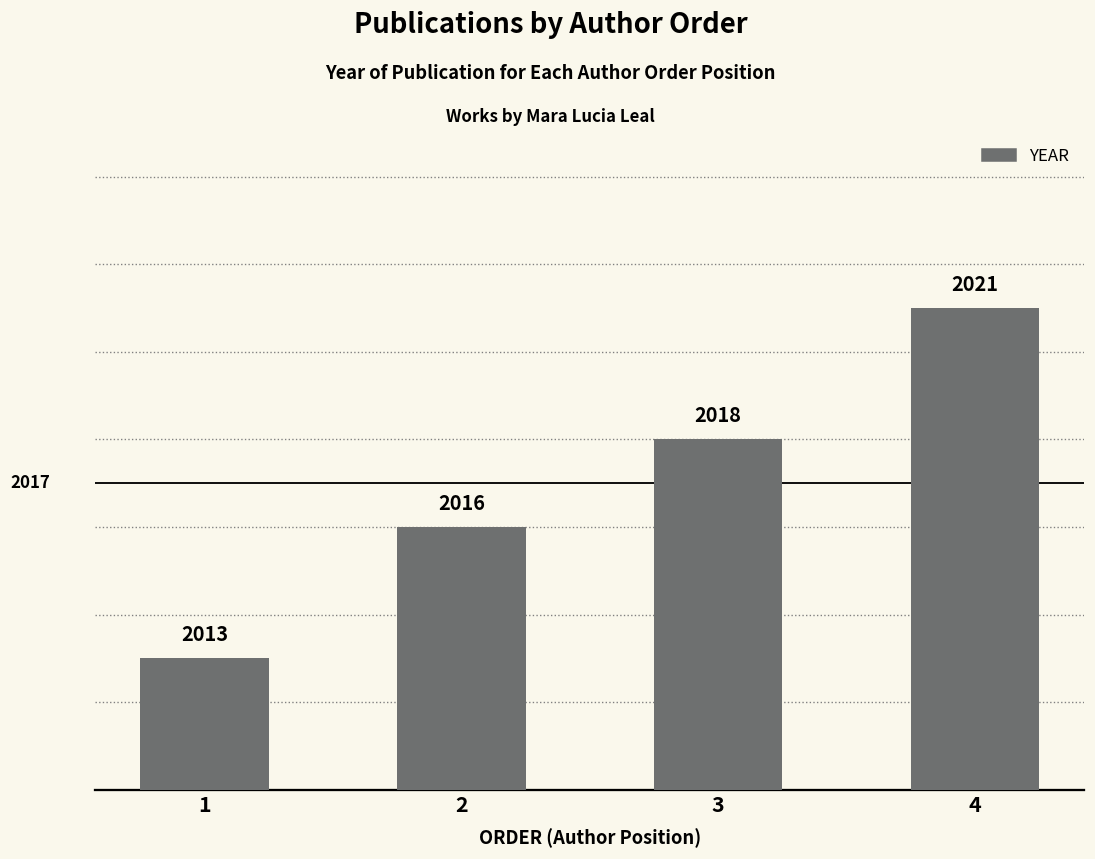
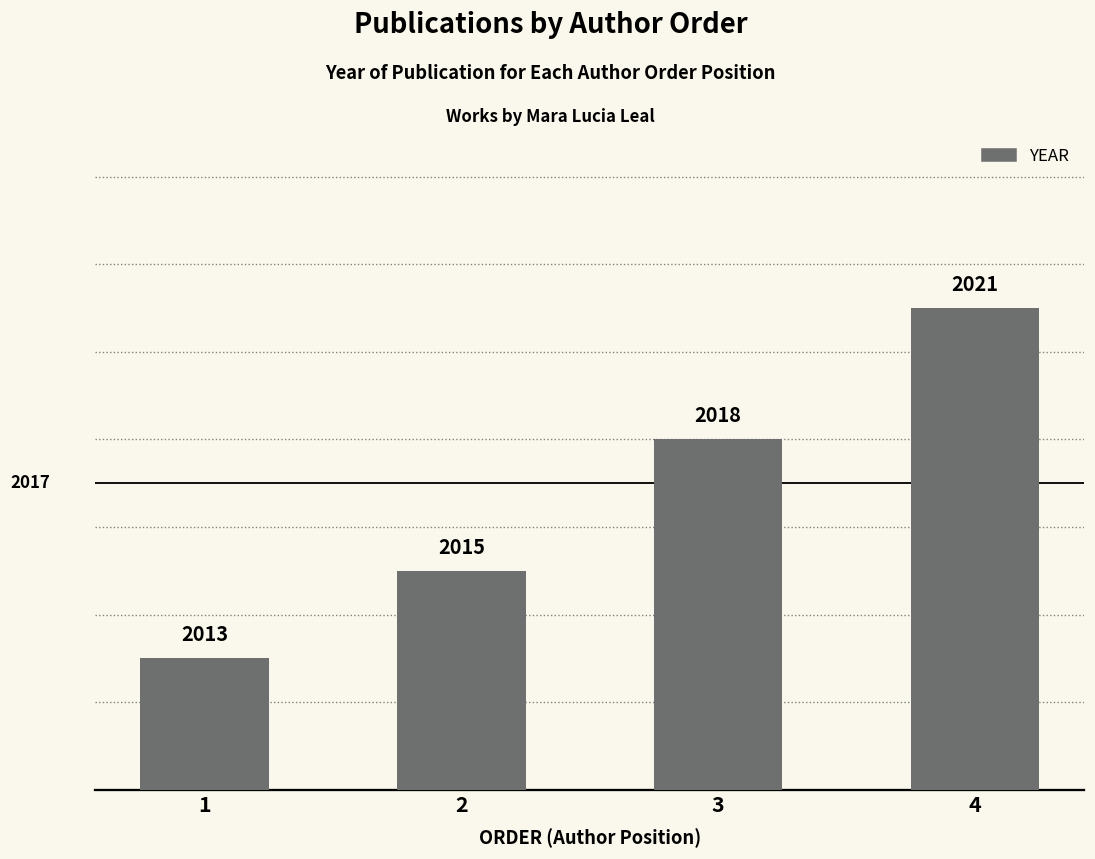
2: 2016 -> 2015
